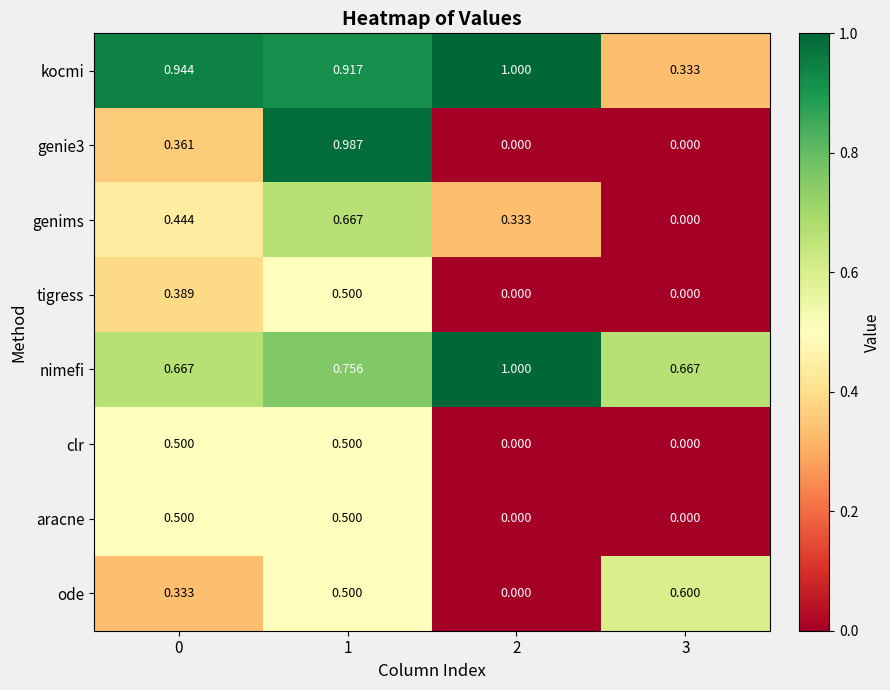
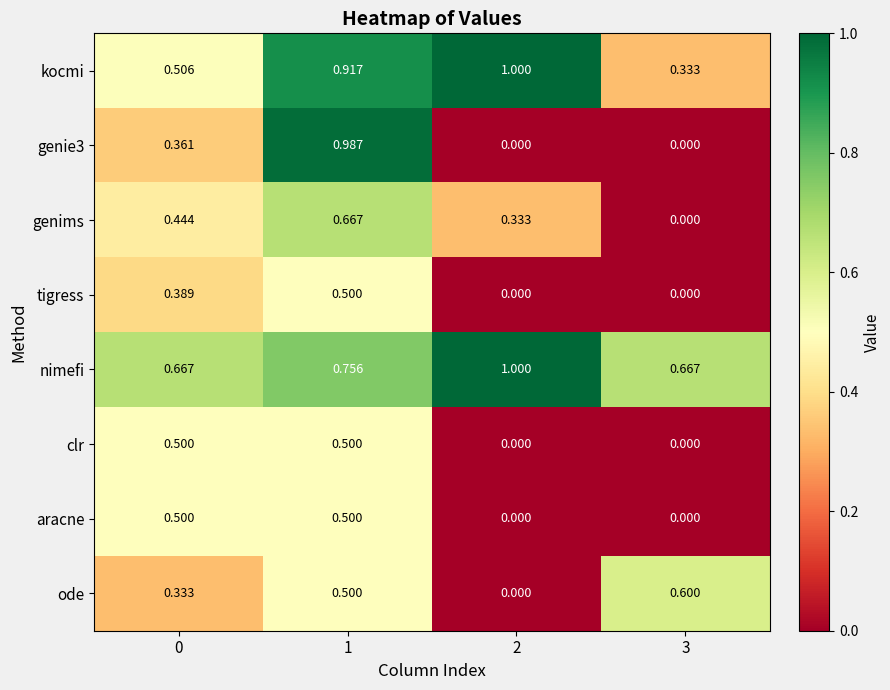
kocmi, 0: 0.944 -> 0.506
